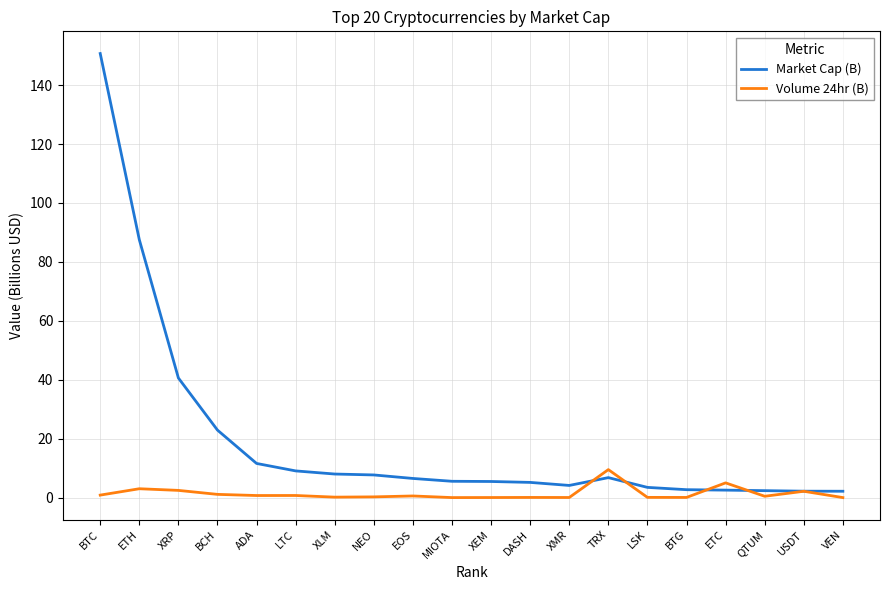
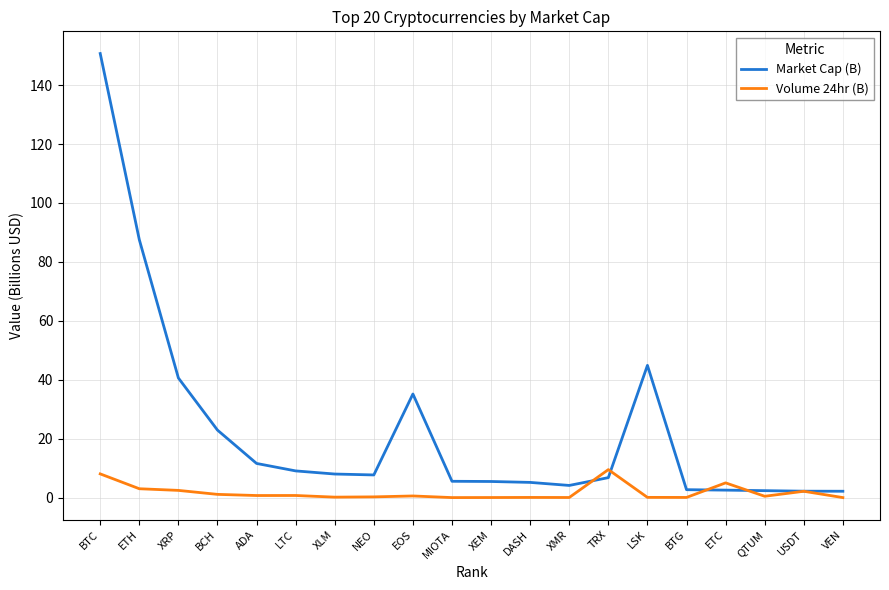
Volume 24hr (B), BTC: 1 -> 8
Market Cap (B), EOS: 7 -> 35
Market Cap (B), LSK: 4 -> 45
